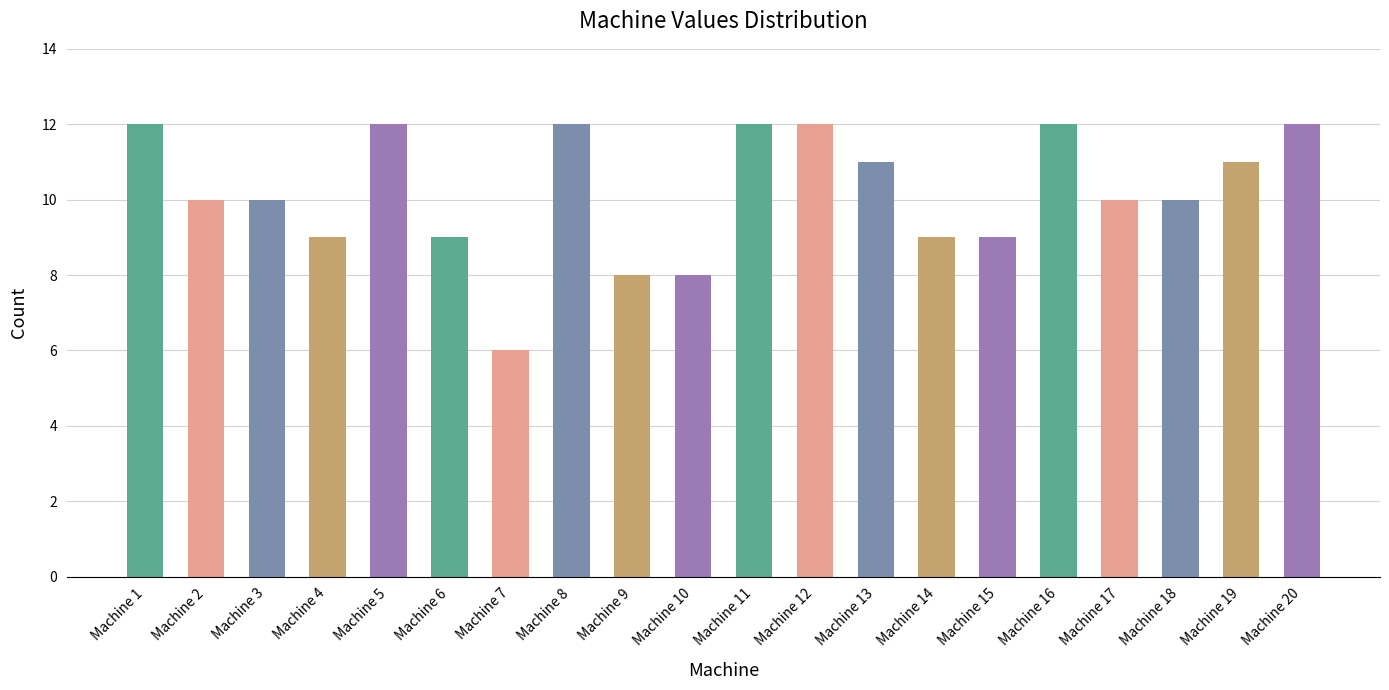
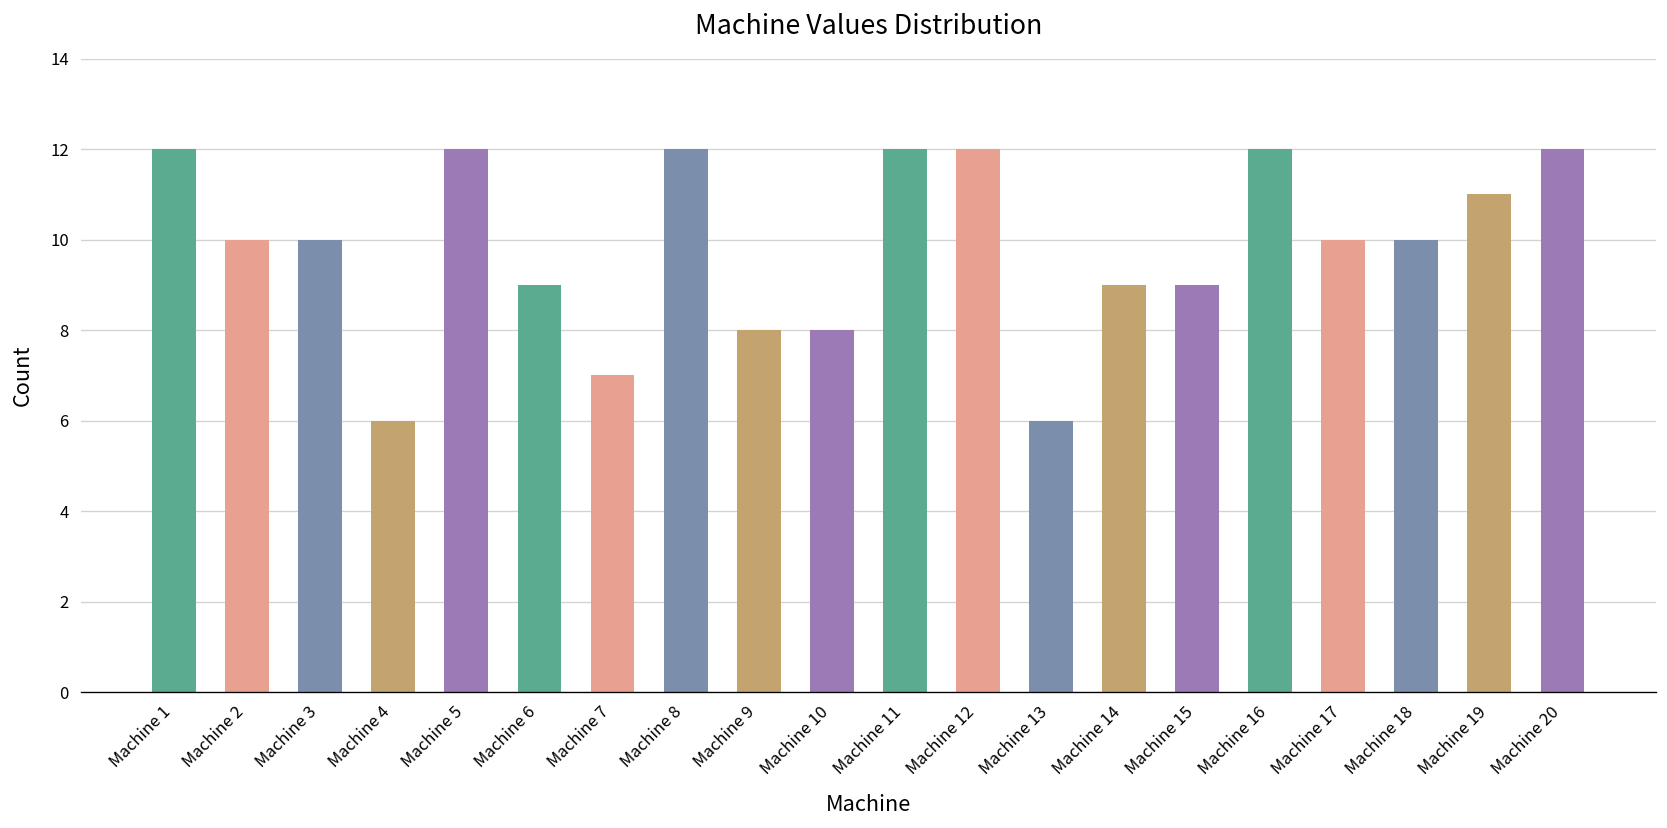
Machine 4: 9 -> 6
Machine 7: 6 -> 7
Machine 13: 11 -> 6
